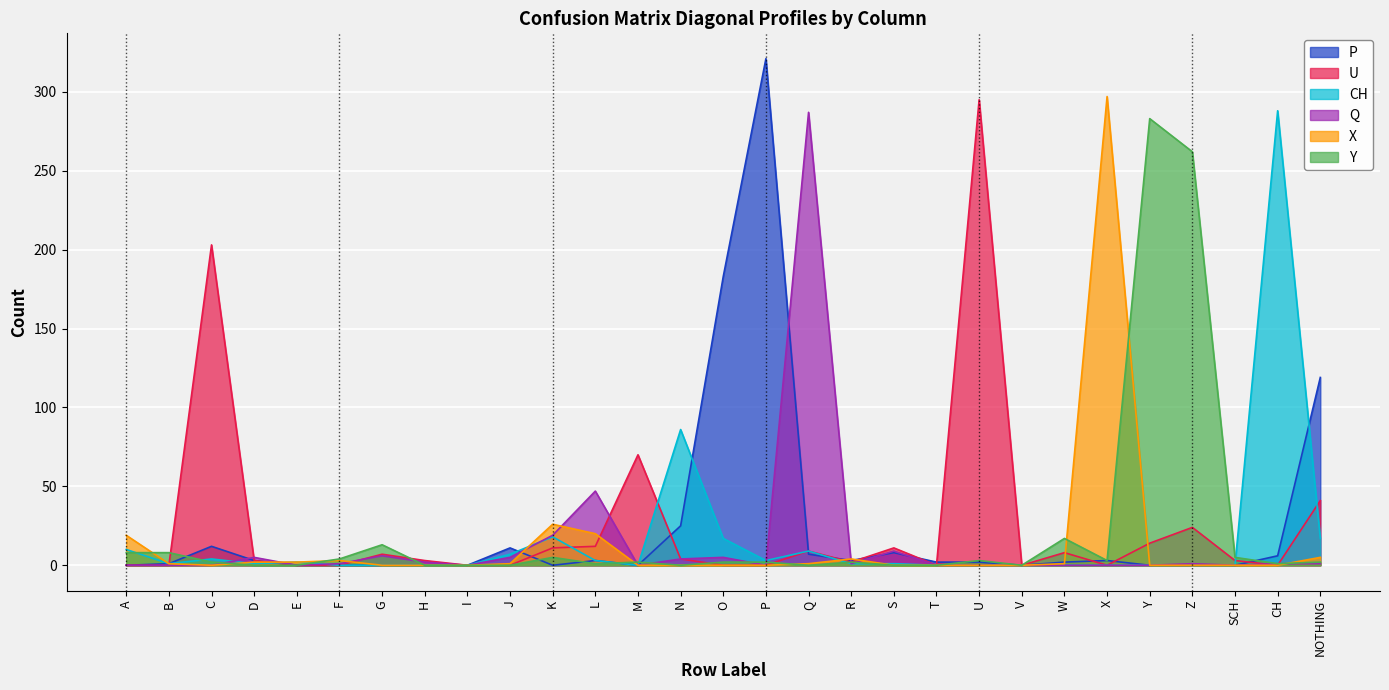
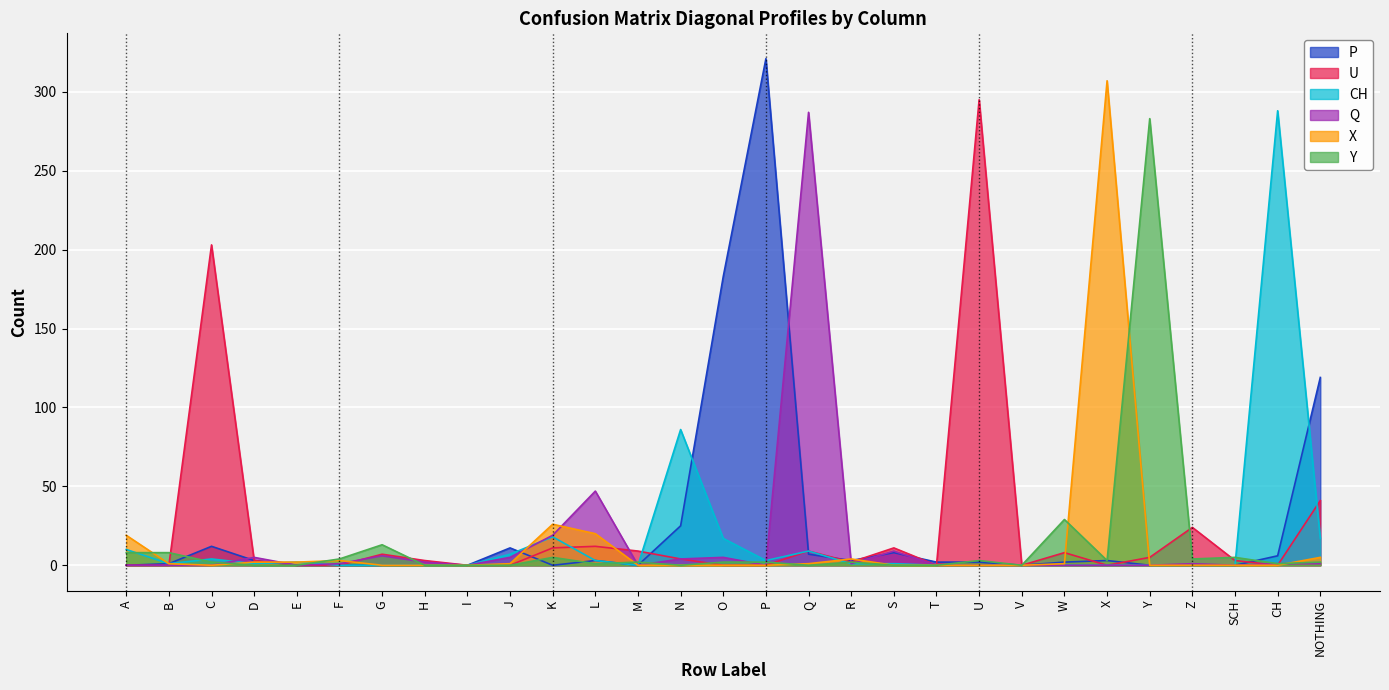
U, M: 70 -> 9
Y, W: 17 -> 29
X, X: 297 -> 307
U, Y: 14 -> 5
Y, Z: 262 -> 4
